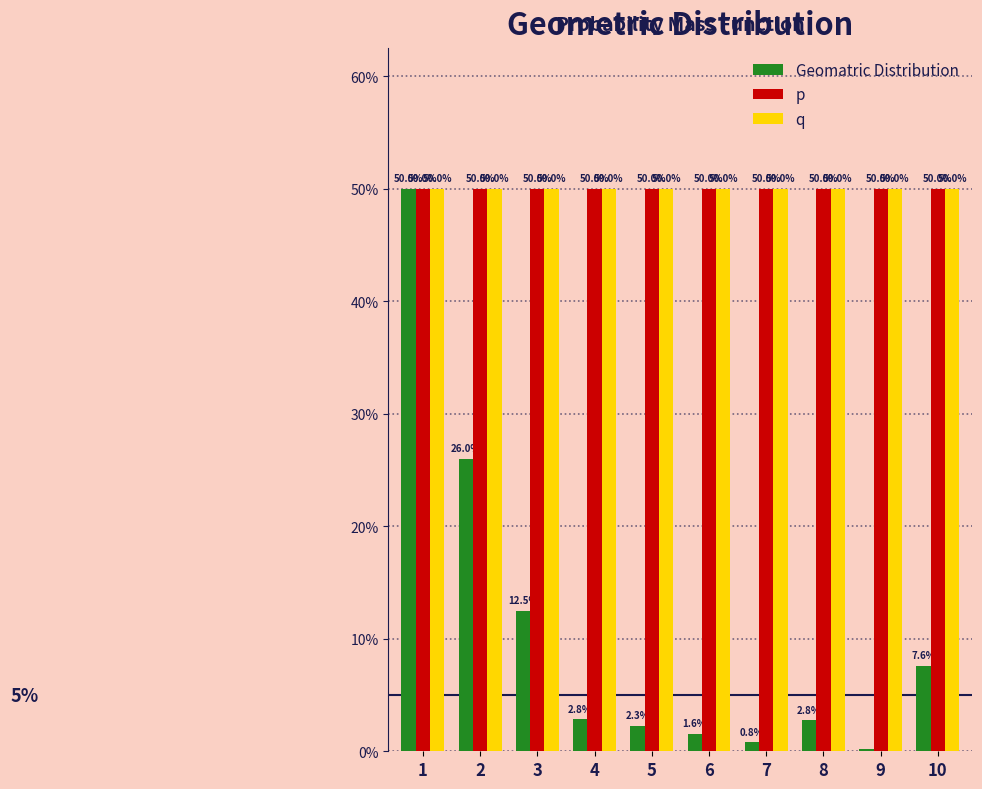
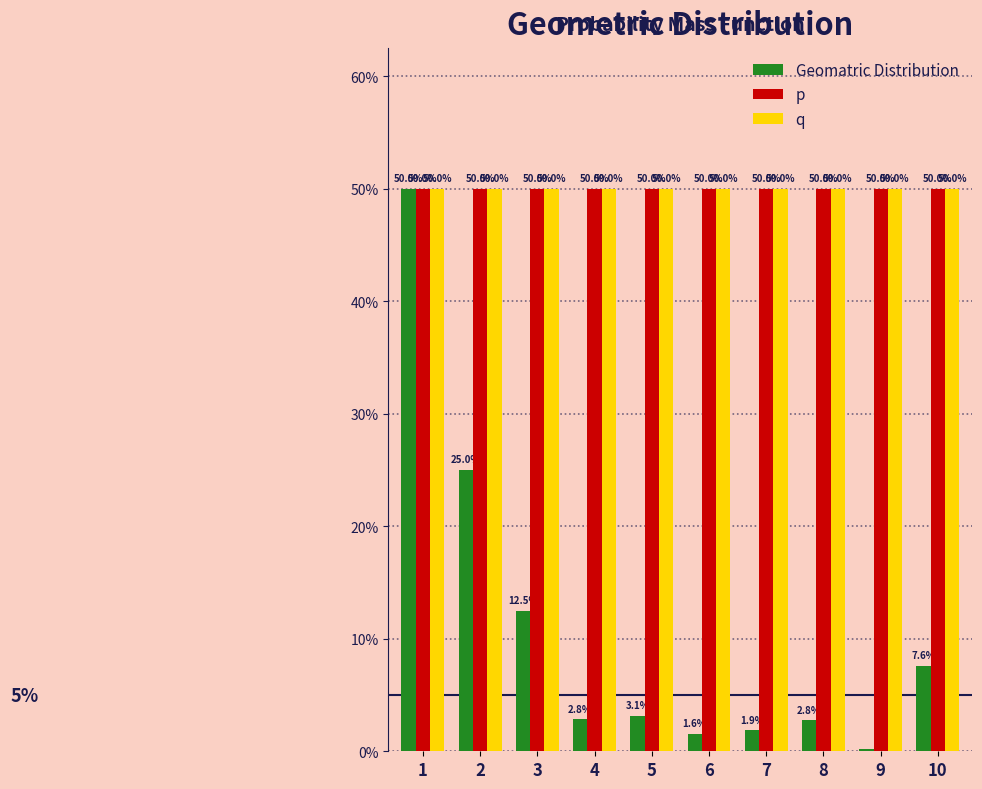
Geomatric Distribution, 2: 26.0% -> 25.0%
Geomatric Distribution, 5: 2.3% -> 3.1%
Geomatric Distribution, 7: 0.8% -> 1.9%
